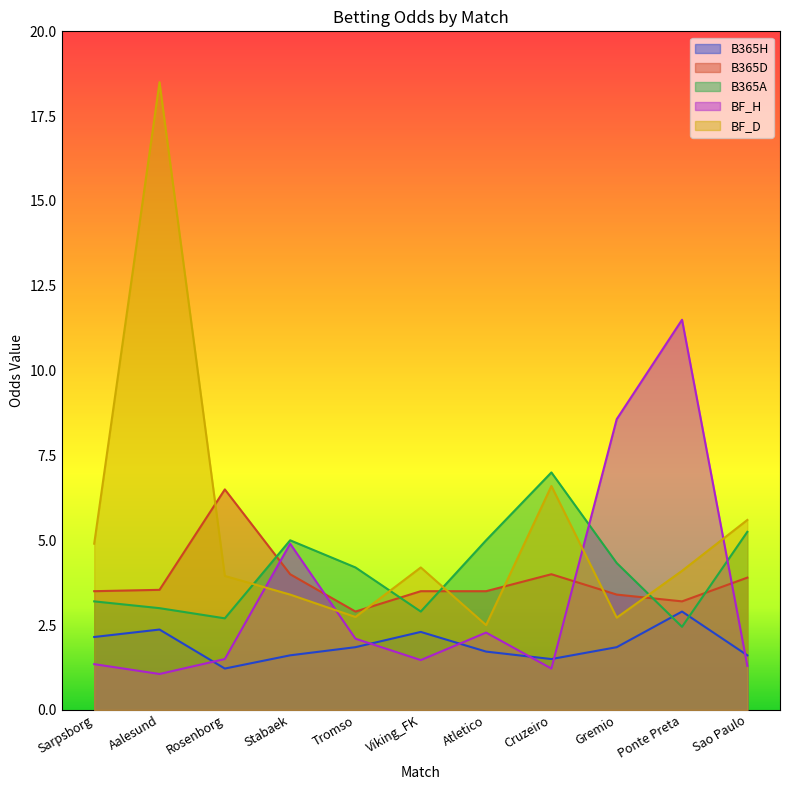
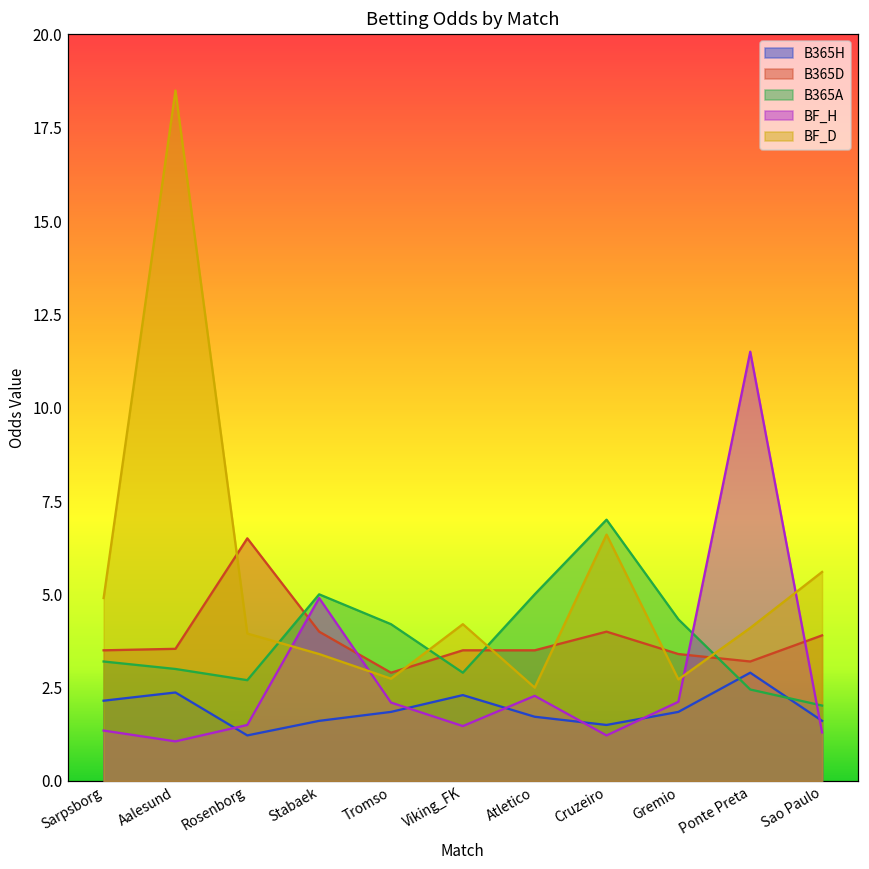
BF_H, Gremio: 8.6 -> 2.1
B365A, Sao Paulo: 5.3 -> 2.0
